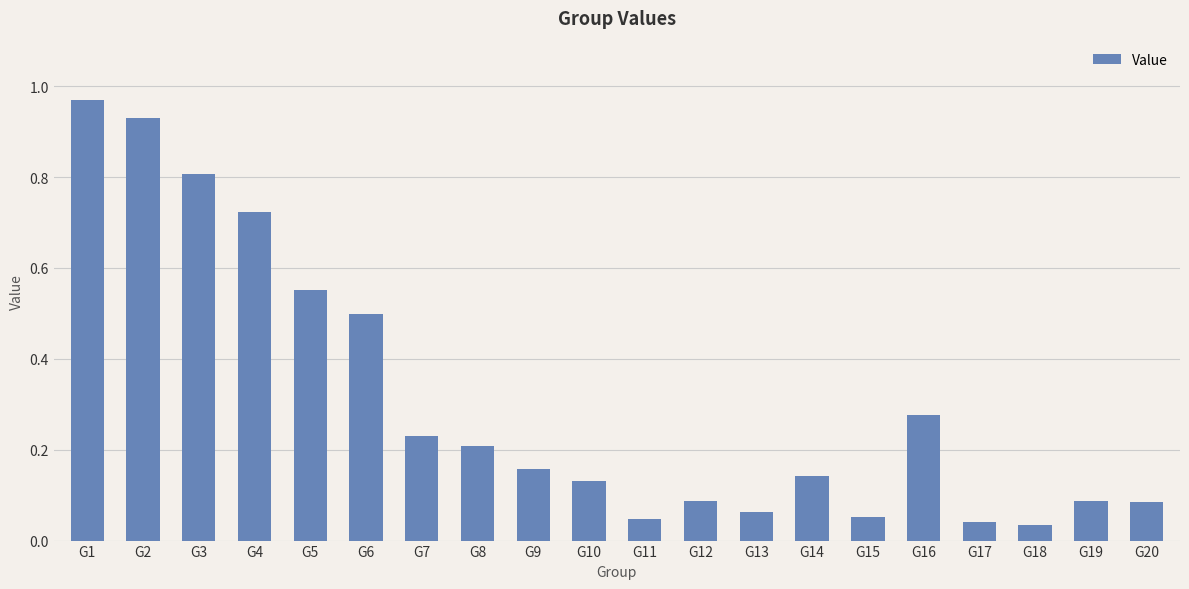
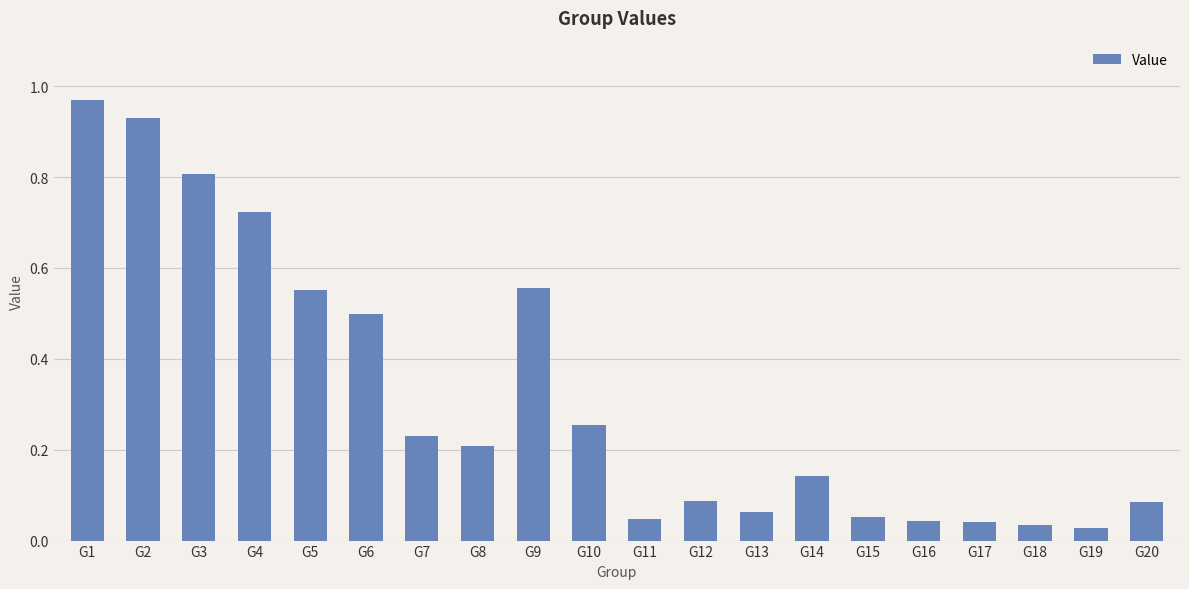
G9: 0.16 -> 0.56
G10: 0.13 -> 0.25
G16: 0.28 -> 0.04
G19: 0.09 -> 0.03
